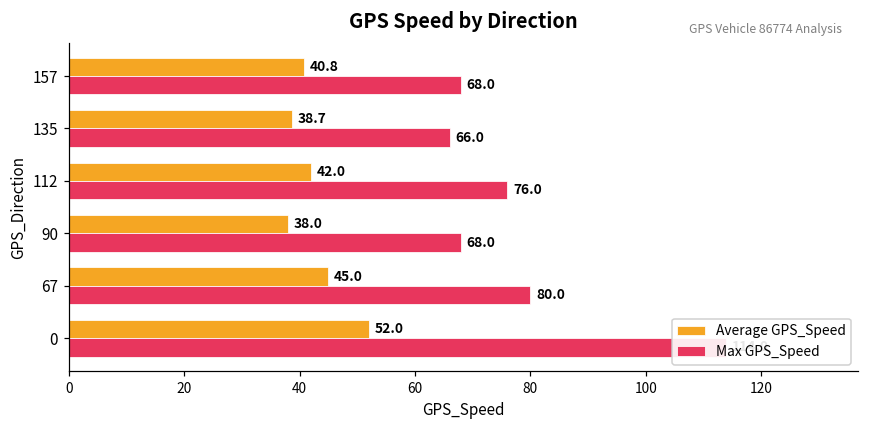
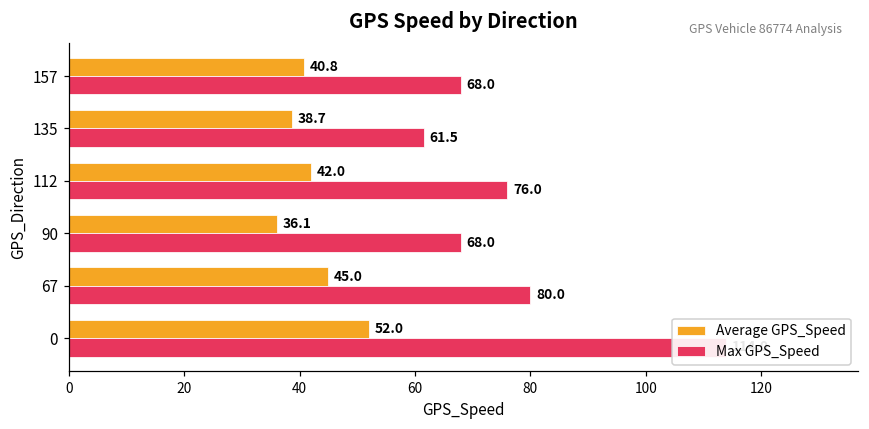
Max GPS_Speed, 135: 66.0 -> 61.5
Average GPS_Speed, 90: 38.0 -> 36.1
